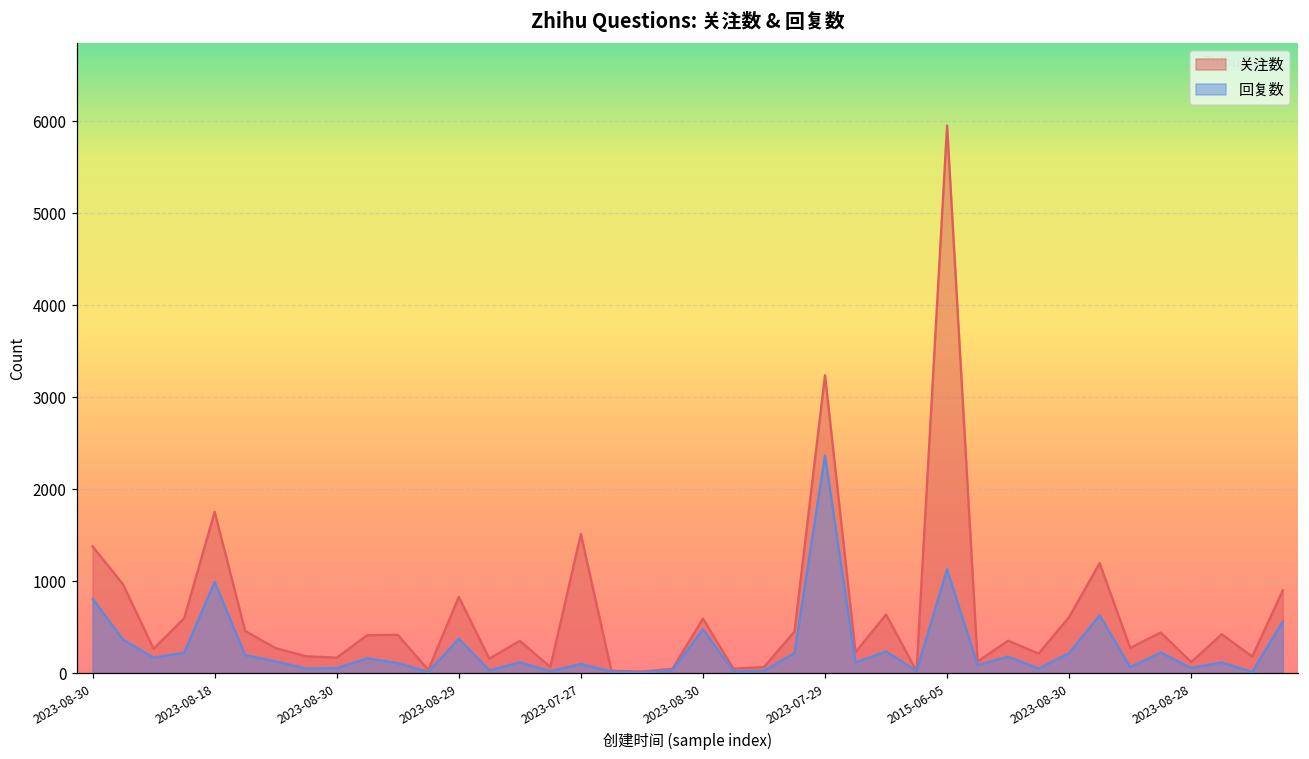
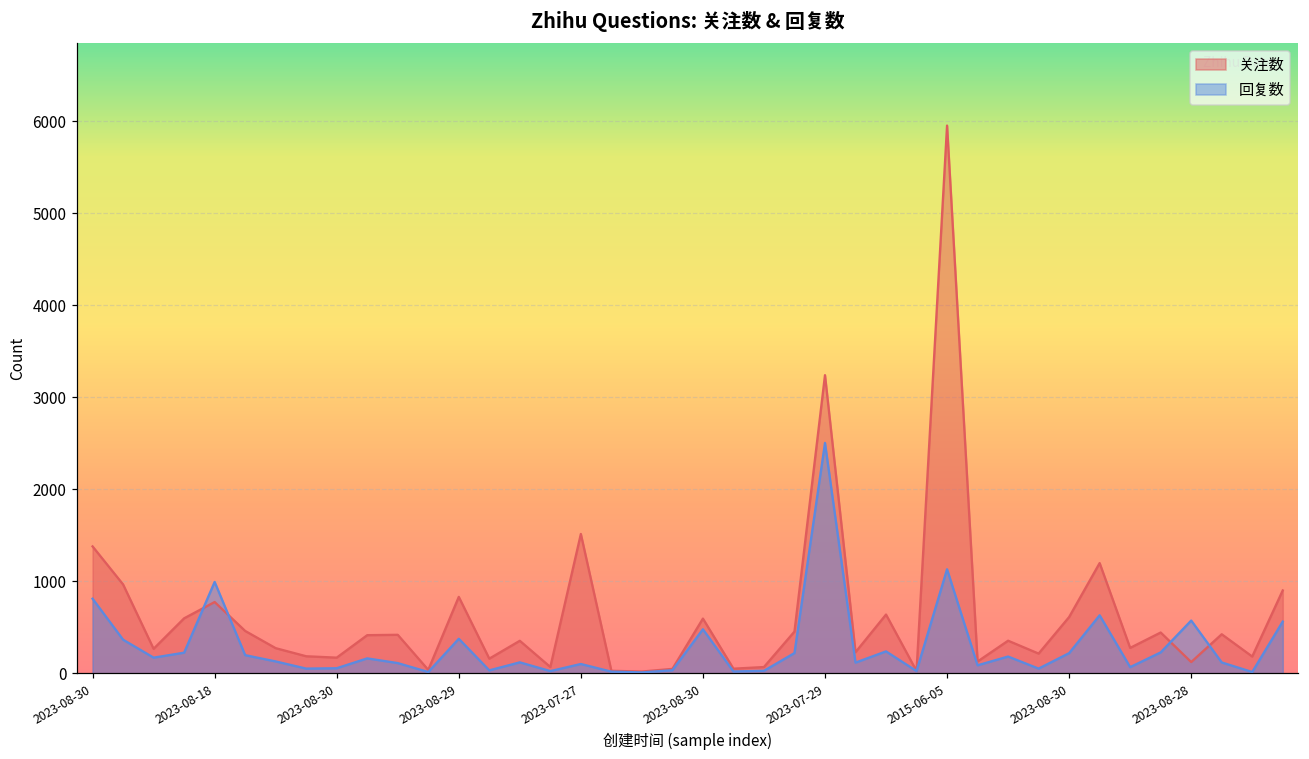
关注数, 2023-08-18: 1800 -> 800
回复数, 2023-07-29: 2400 -> 2500
回复数, 2023-08-28: 100 -> 600
